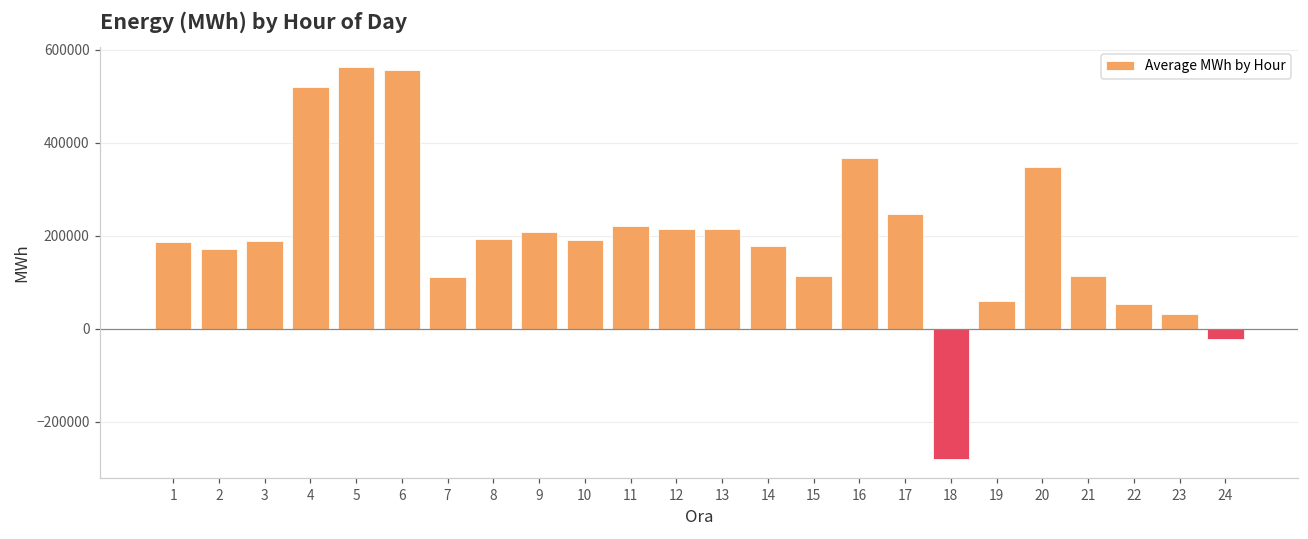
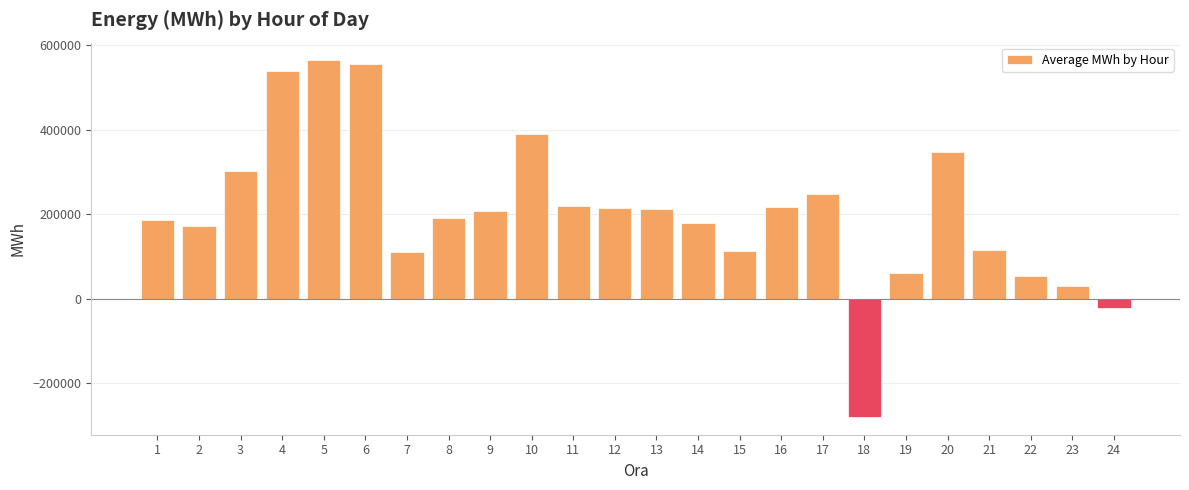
3: 190000 -> 300000
4: 520000 -> 540000
10: 190000 -> 390000
16: 370000 -> 220000
